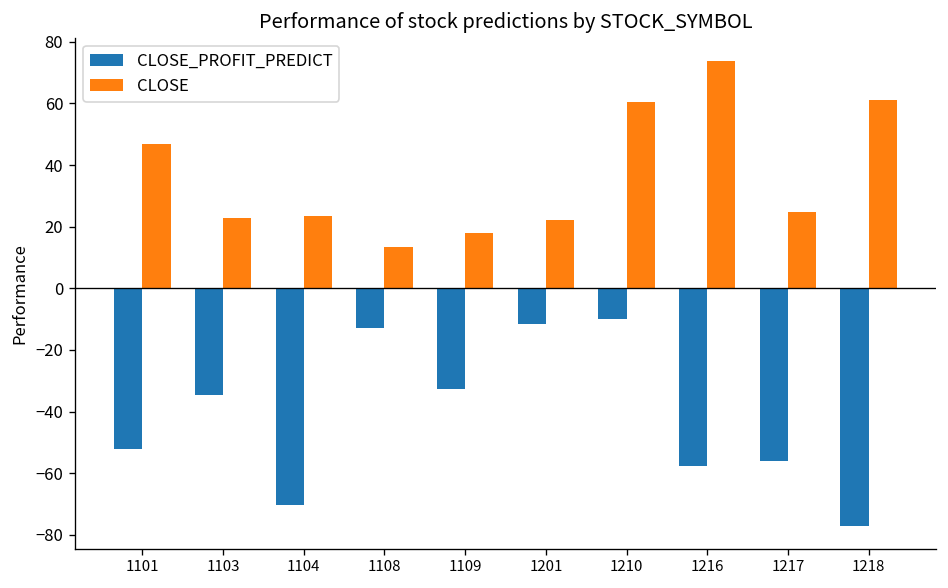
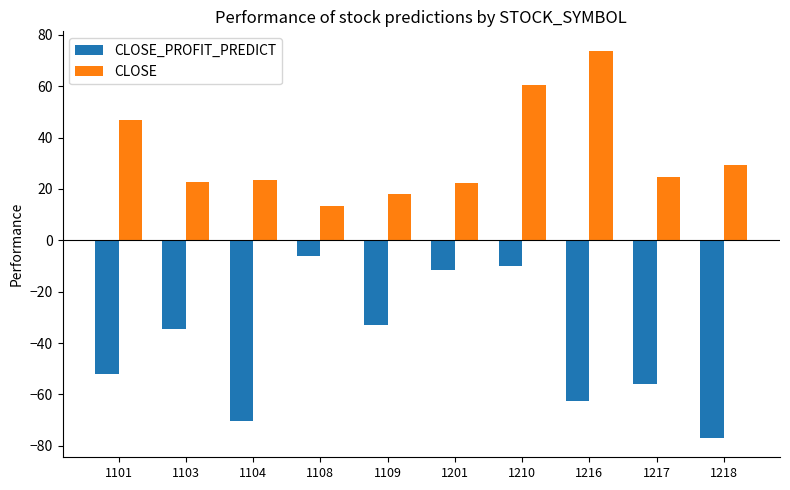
CLOSE_PROFIT_PREDICT, 1108: -13 -> -6
CLOSE_PROFIT_PREDICT, 1216: -58 -> -63
CLOSE, 1218: 61 -> 29
